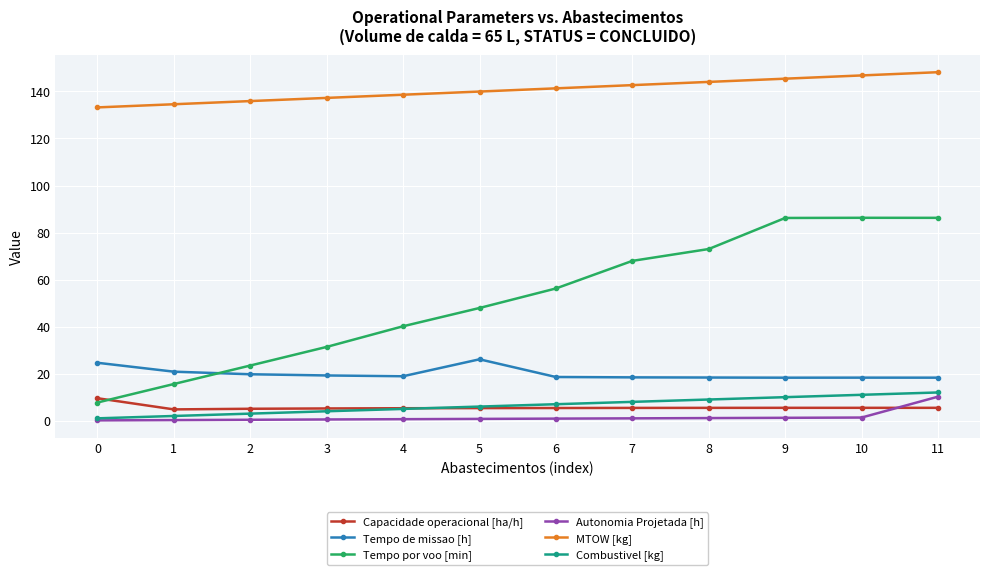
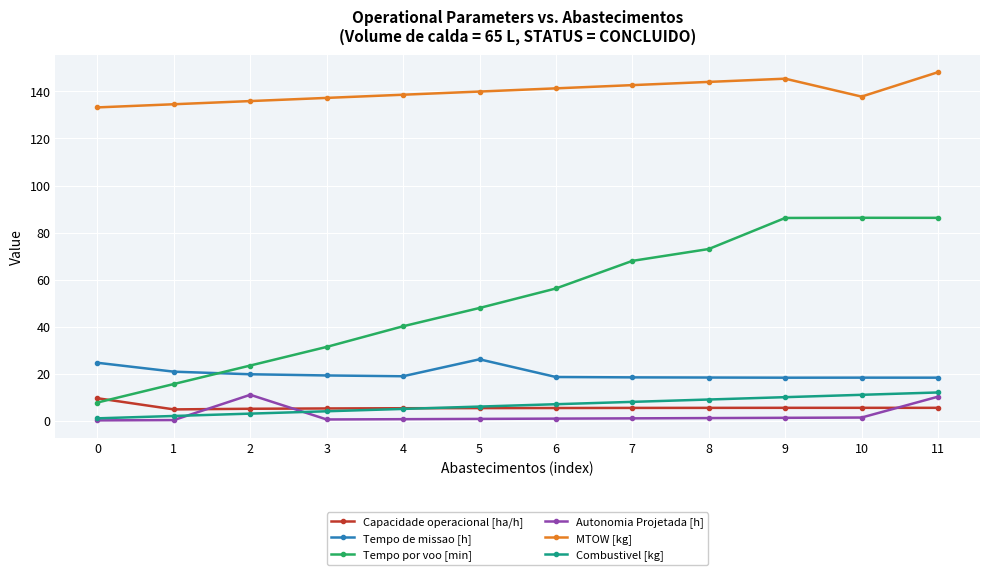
Autonomia Projetada [h], 2: 0 -> 11
MTOW [kg], 10: 147 -> 138
